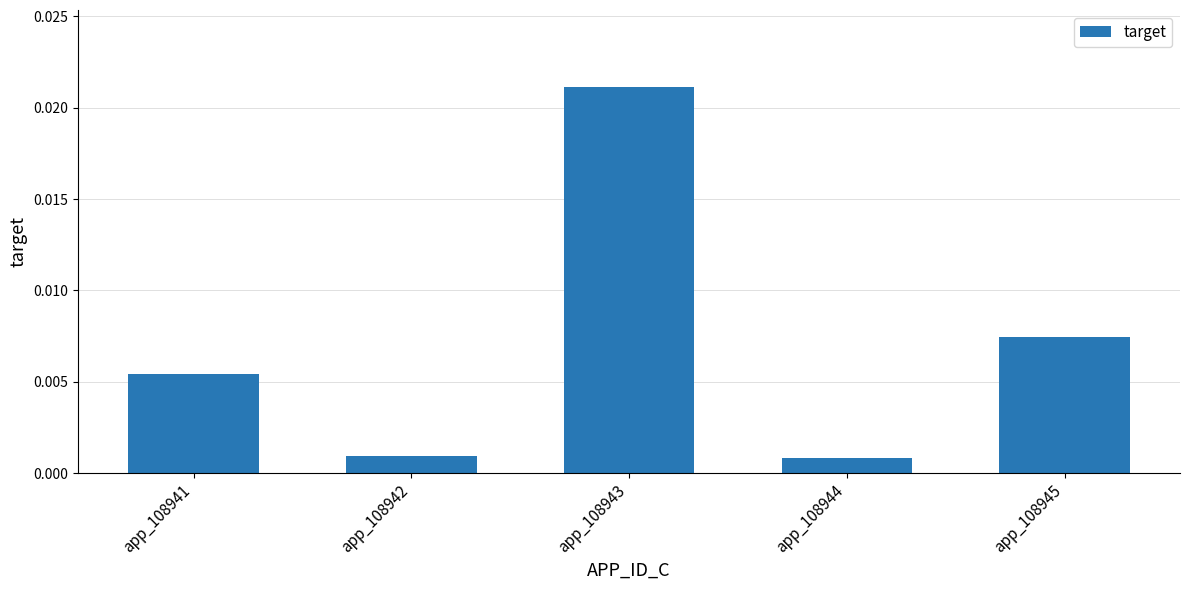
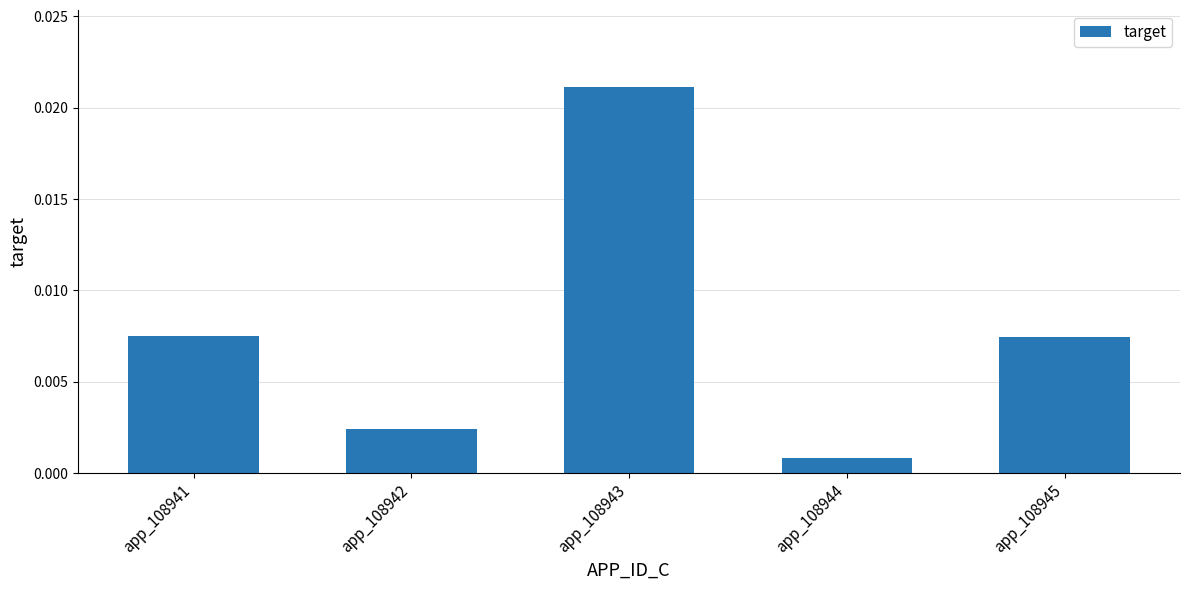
app_108941: 0.0054 -> 0.0075
app_108942: 0.0010 -> 0.0024
